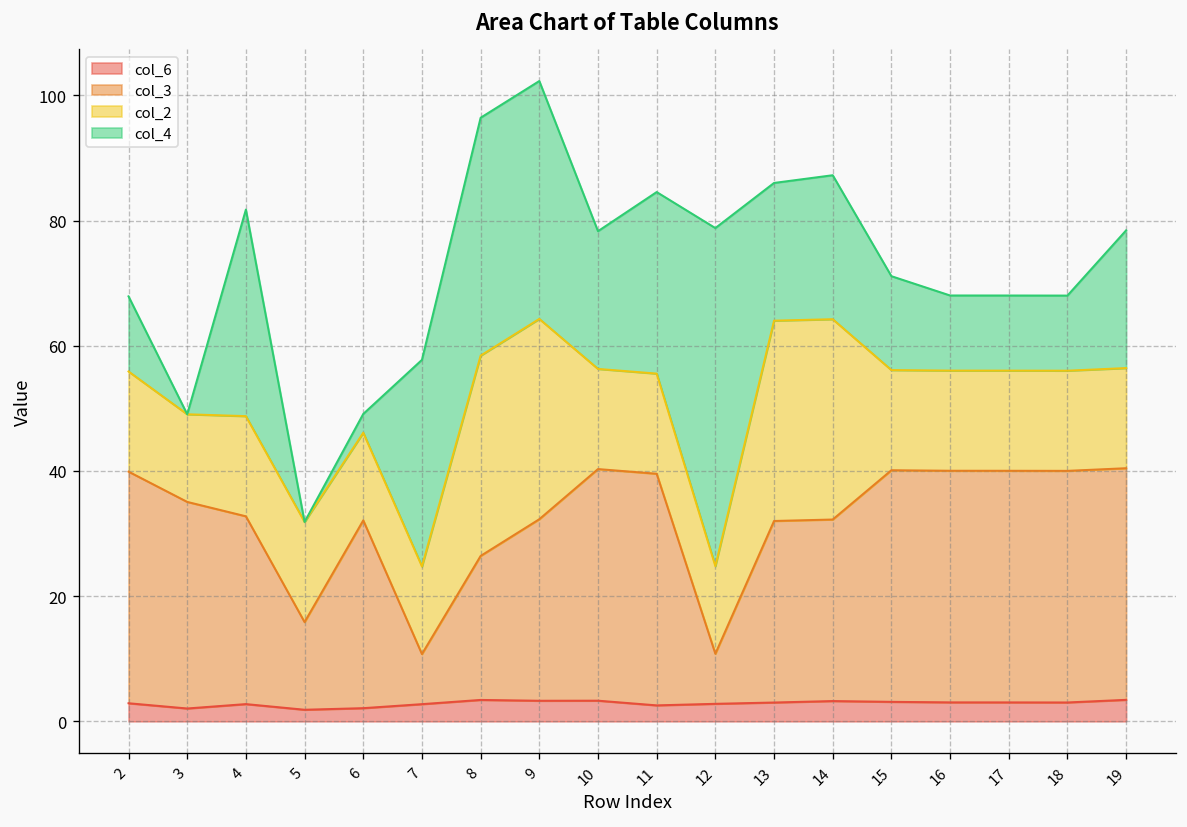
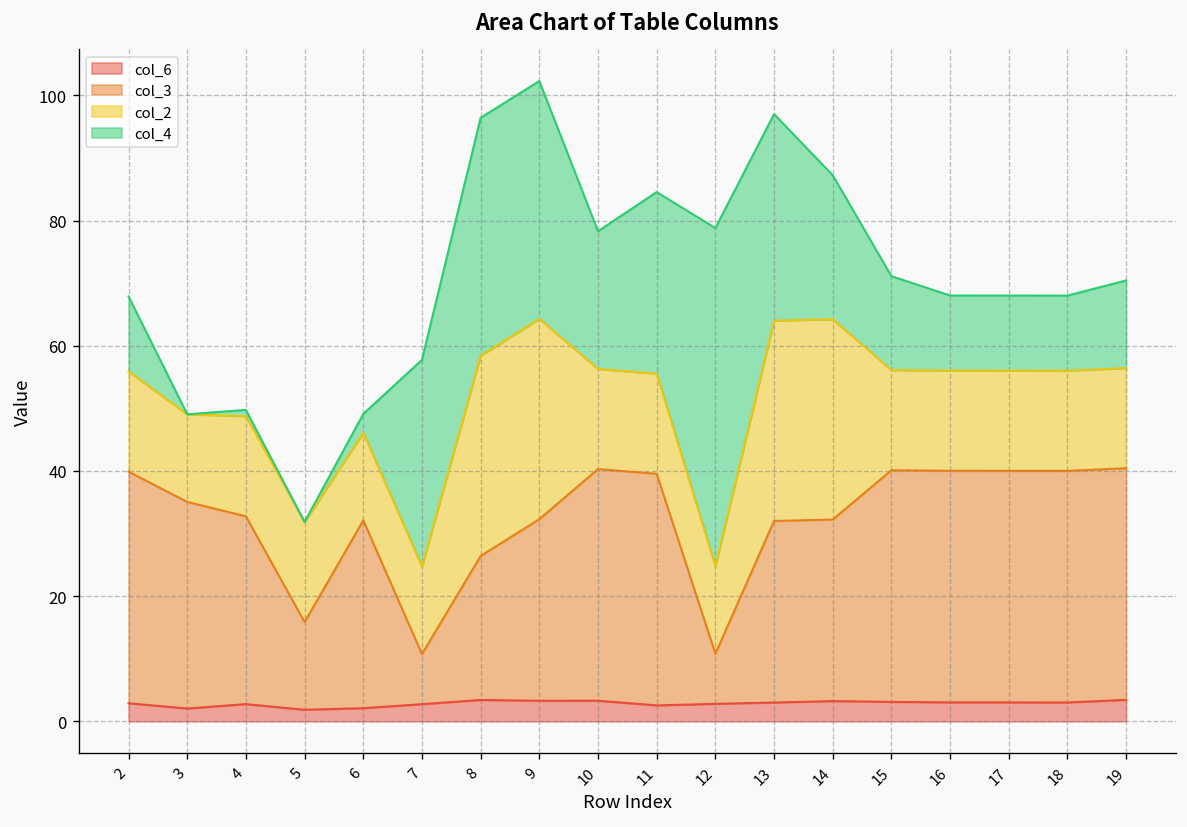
col_4, 4: 33 -> 1
col_4, 13: 22 -> 33
col_4, 19: 22 -> 14
